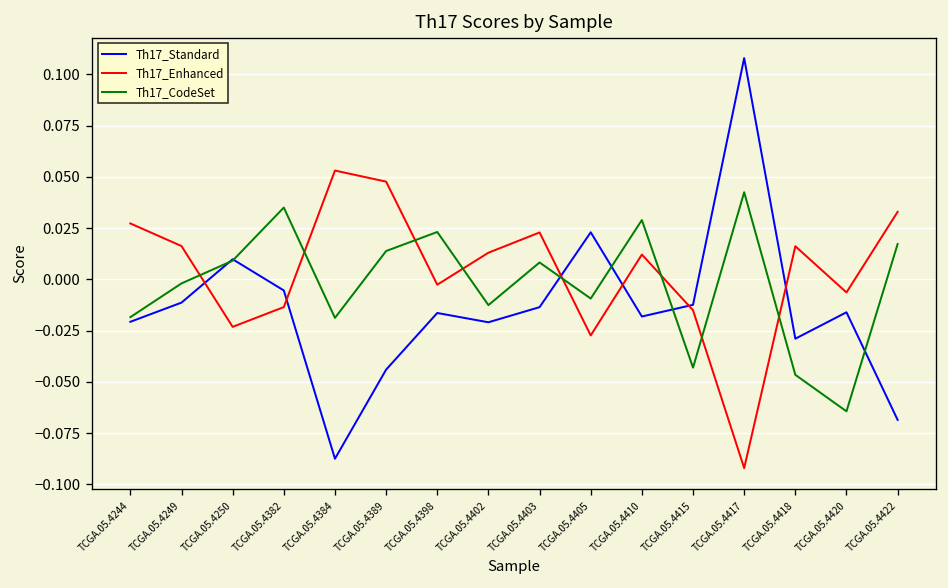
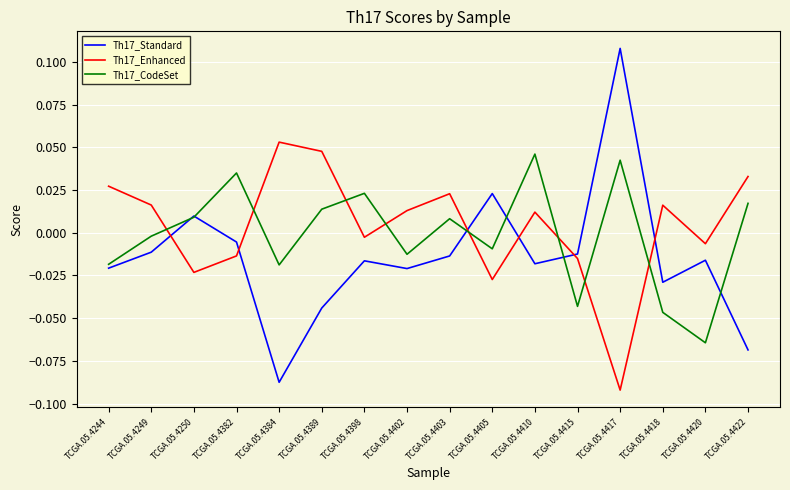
Th17_CodeSet, TCGA.05.4410: 0.029 -> 0.046
